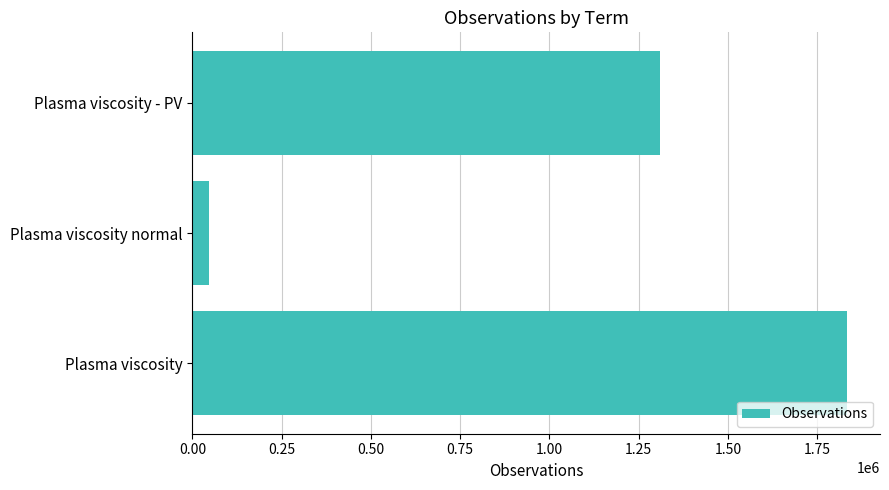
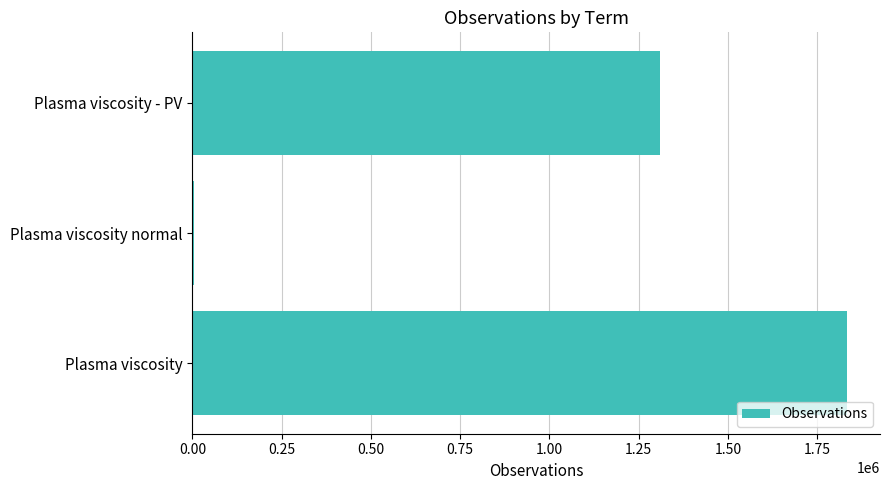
Plasma viscosity normal: 50000 -> 0
